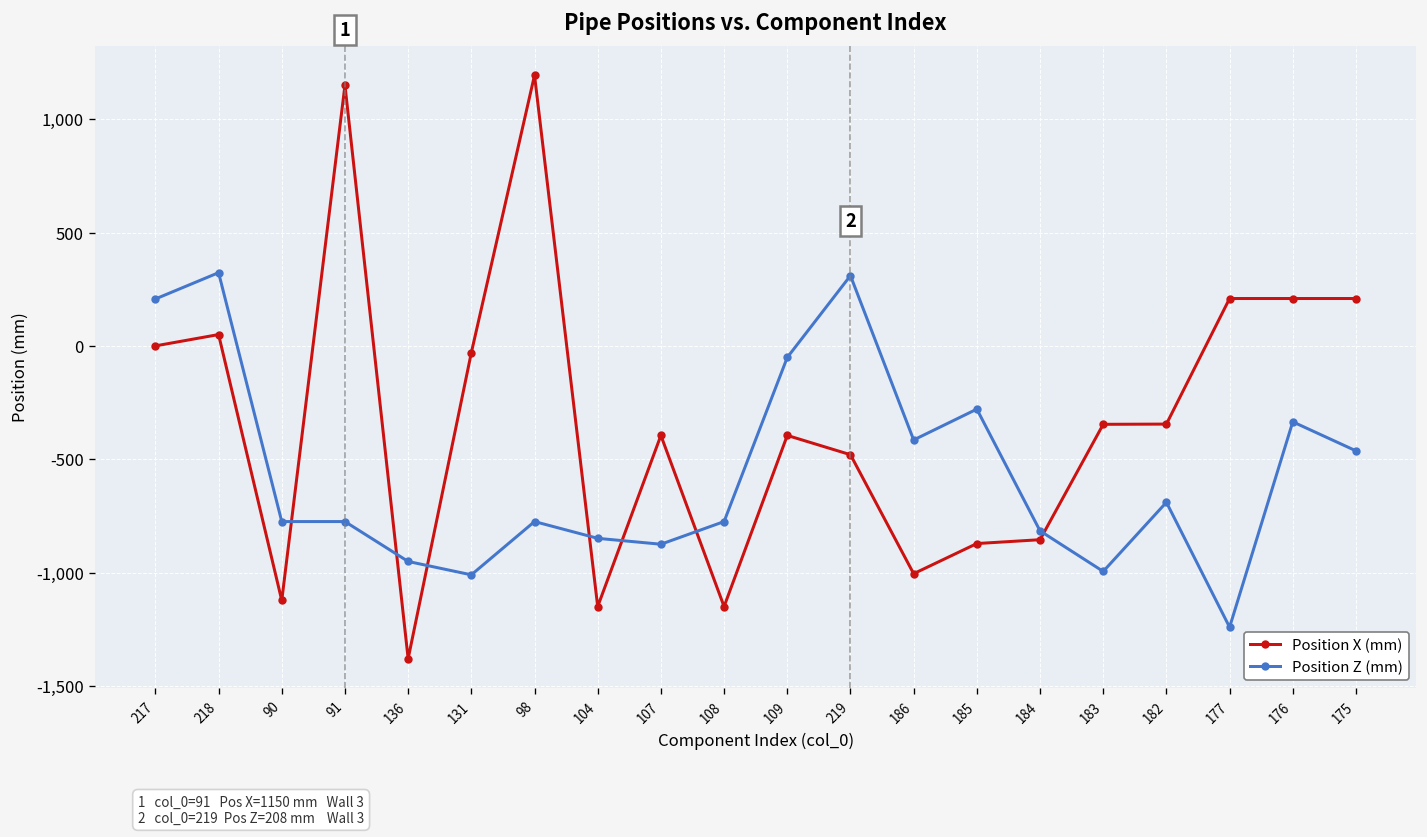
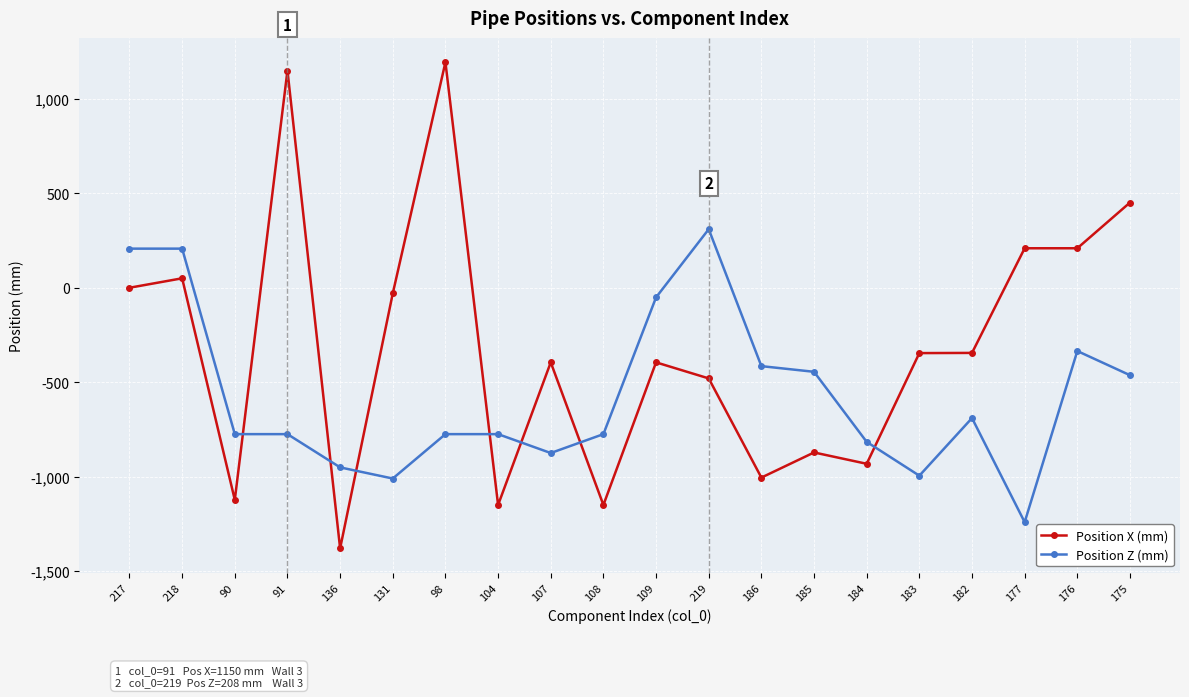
Position Z (mm), 218: 320 -> 210
Position Z (mm), 104: -850 -> -780
Position Z (mm), 185: -280 -> -450
Position X (mm), 184: -860 -> -930
Position X (mm), 175: 210 -> 450
